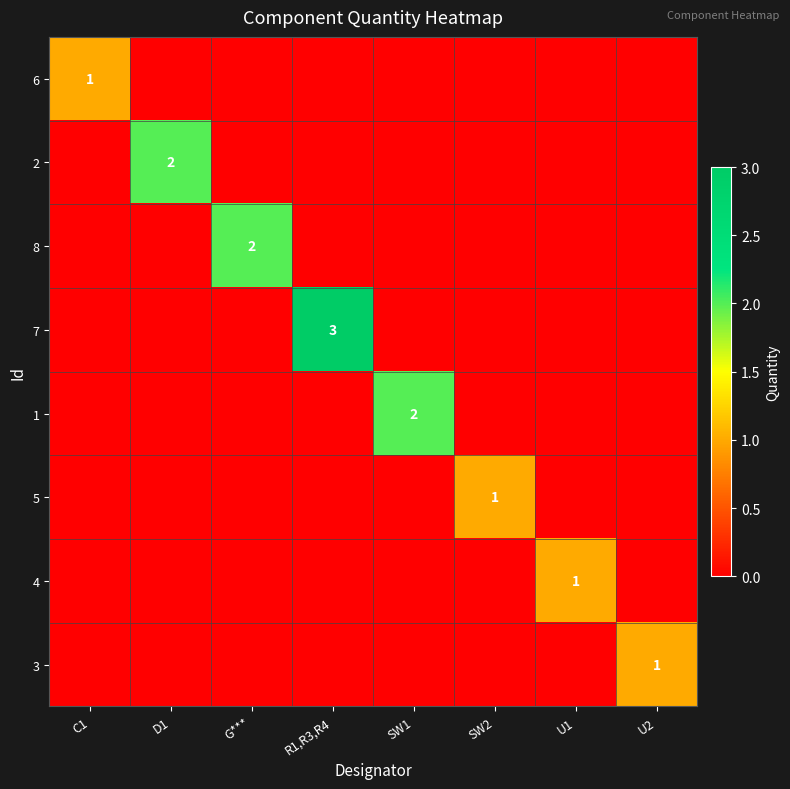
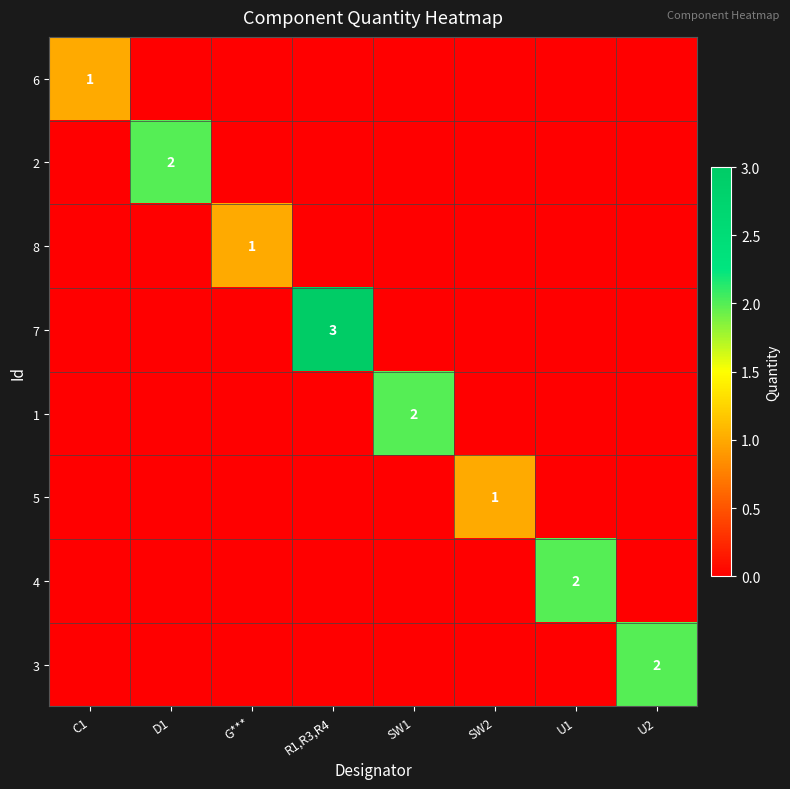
8, G***: 2 -> 1
4, U1: 1 -> 2
3, U2: 1 -> 2
